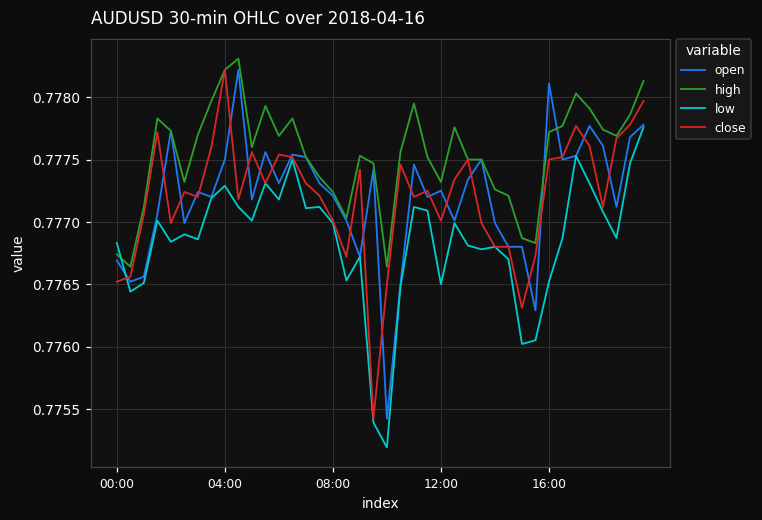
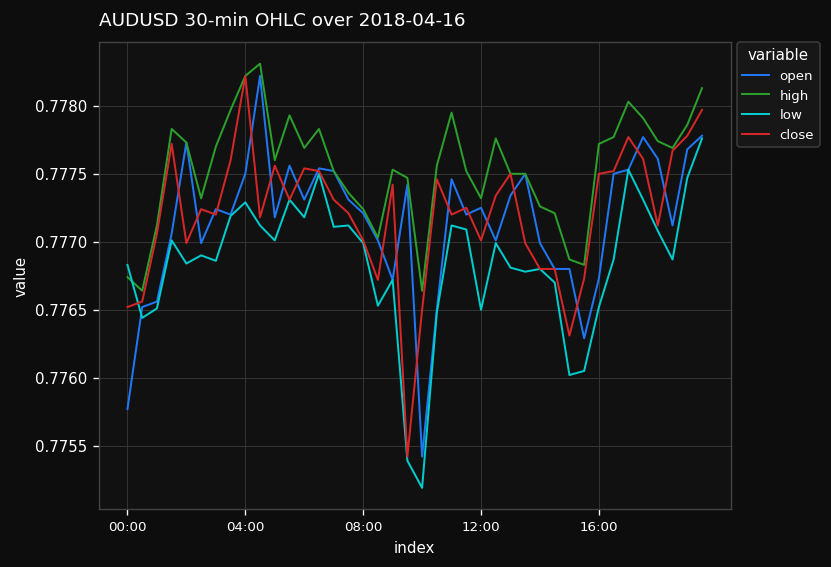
open, 00:00: 0.77669 -> 0.77577
open, 16:00: 0.77811 -> 0.77673
